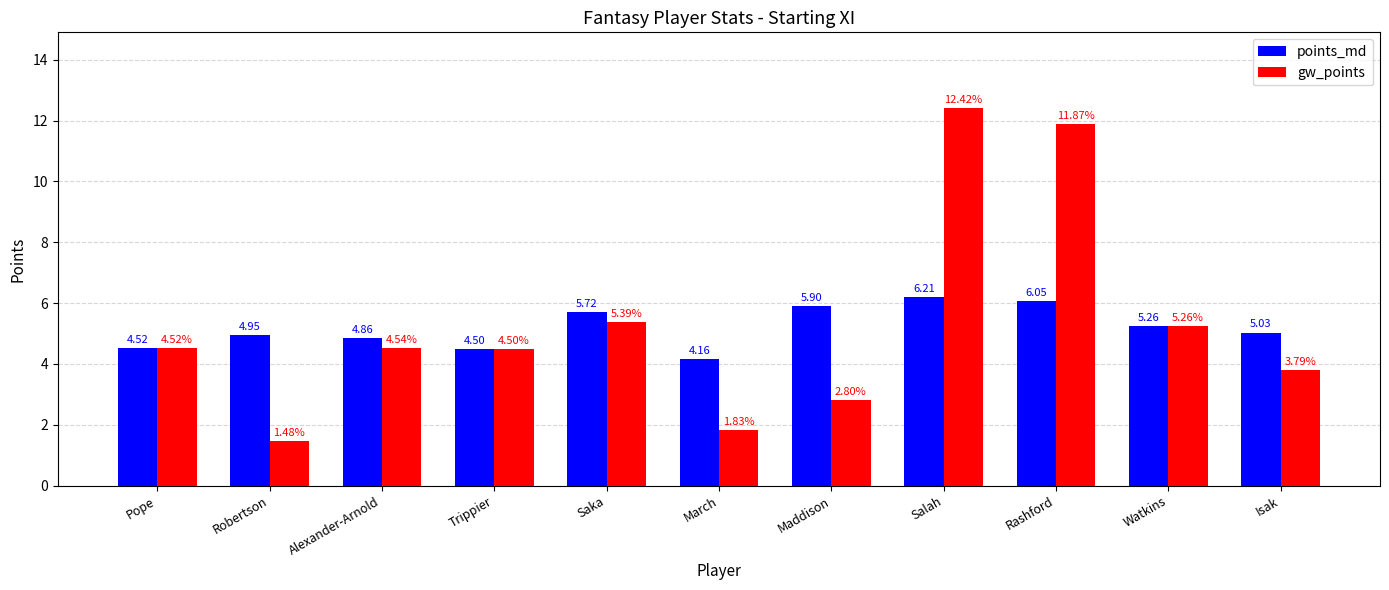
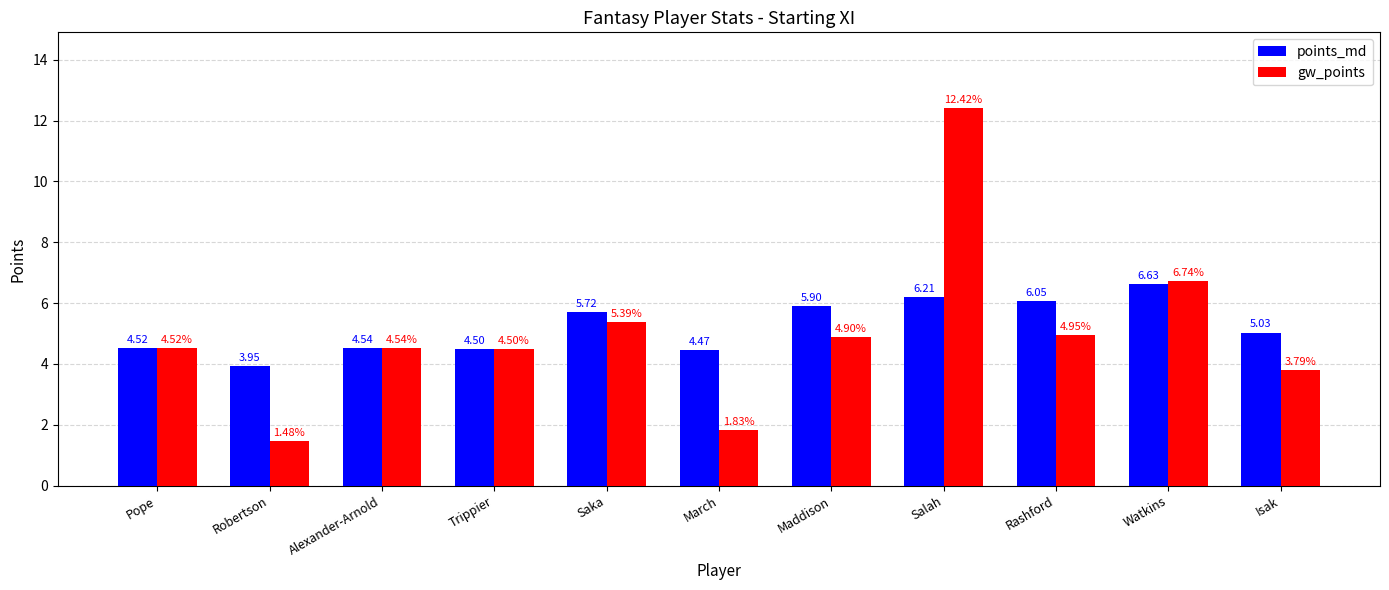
points_md, Robertson: 4.95 -> 3.95
points_md, Alexander-Arnold: 4.86 -> 4.54
points_md, March: 4.16 -> 4.47
gw_points, Maddison: 2.80% -> 4.90%
gw_points, Rashford: 11.87% -> 4.95%
points_md, Watkins: 5.26 -> 6.63
gw_points, Watkins: 5.26% -> 6.74%
